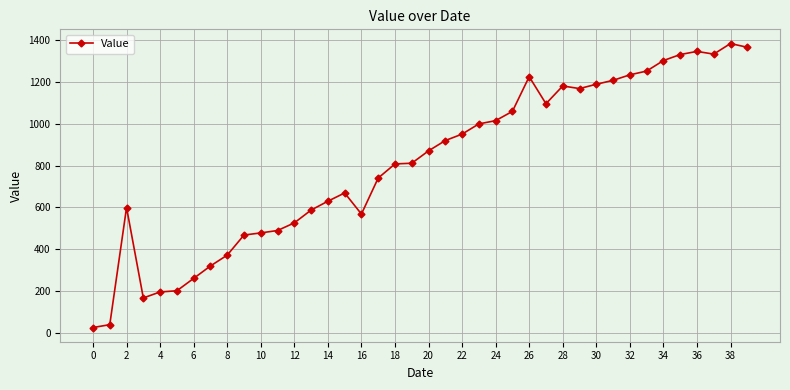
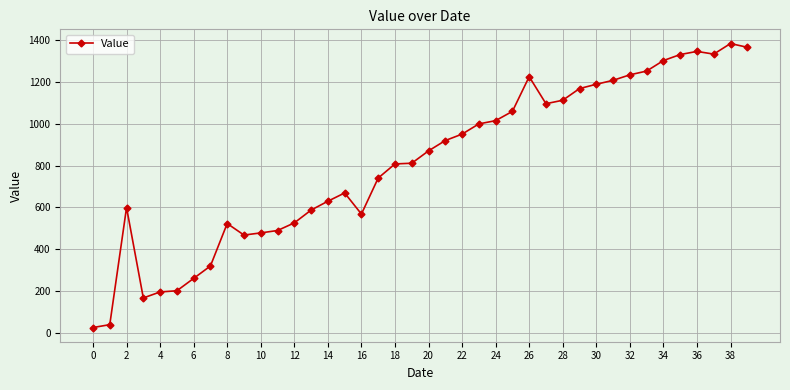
8: 370 -> 520
28: 1180 -> 1110
